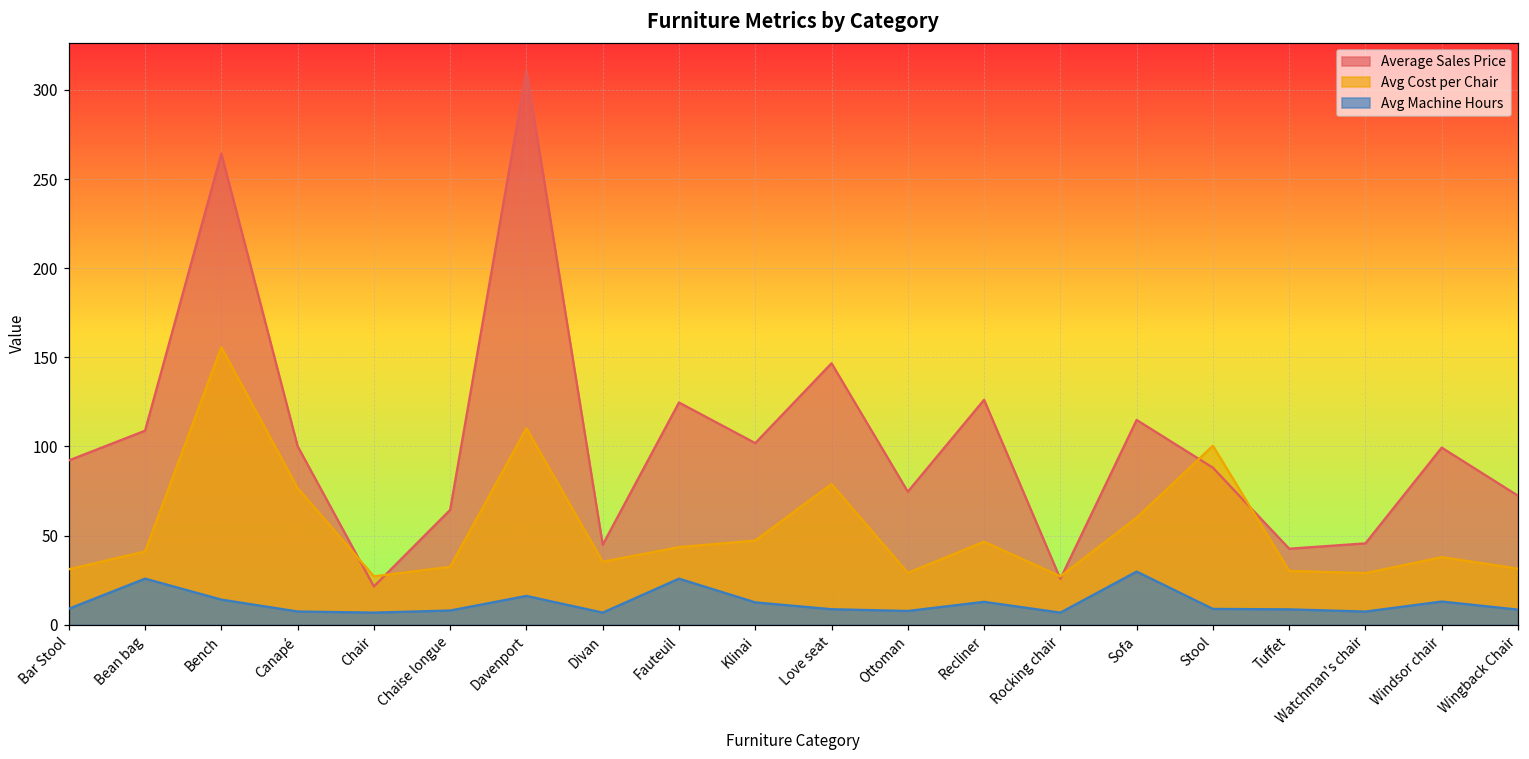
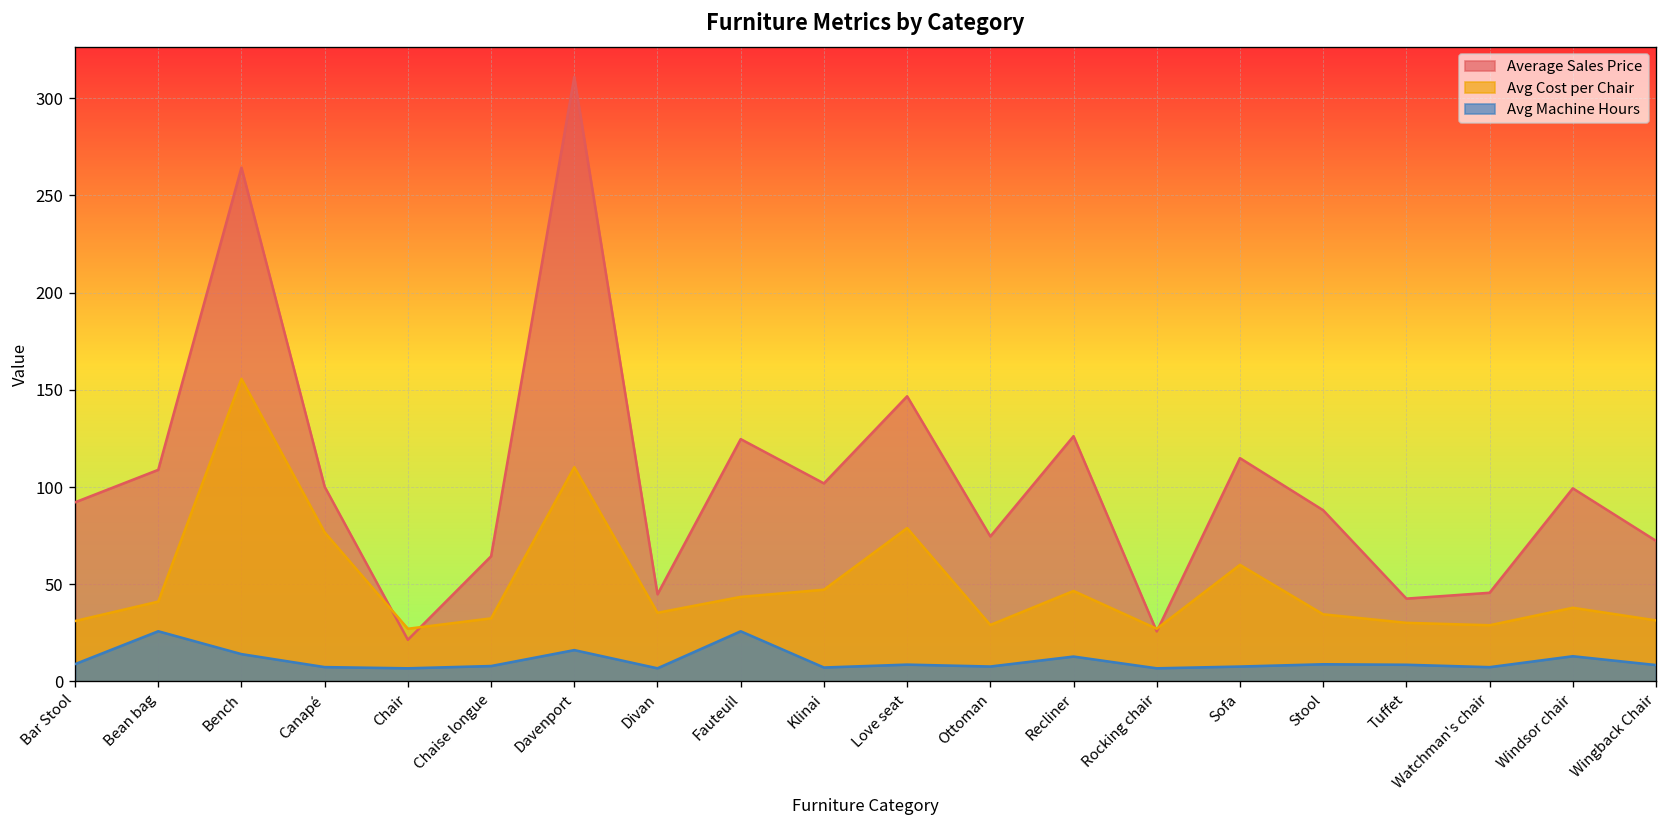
Avg Machine Hours, Klinai: 13 -> 7
Avg Machine Hours, Sofa: 30 -> 8
Avg Cost per Chair, Stool: 100 -> 35
